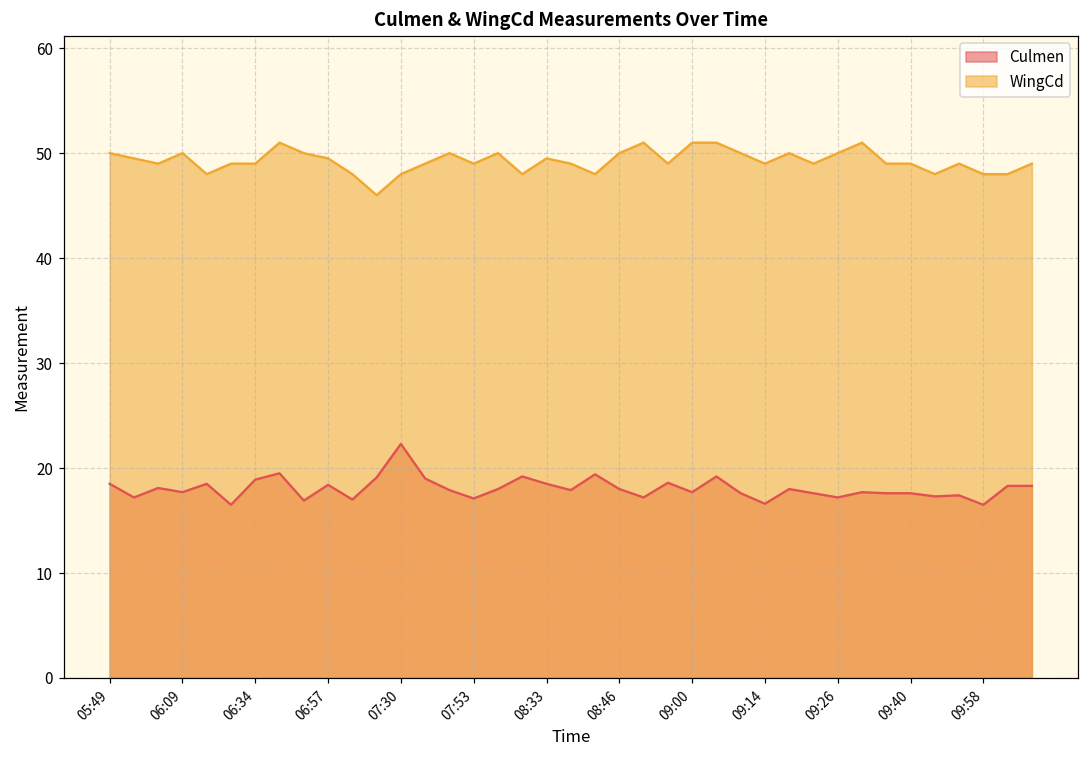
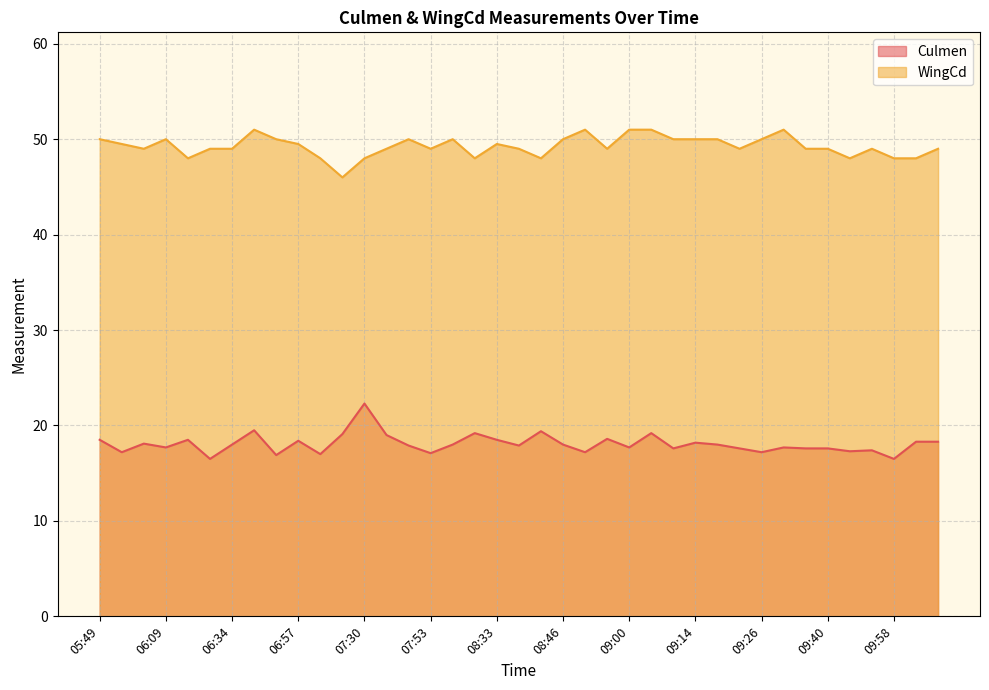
Culmen, 06:34: 19 -> 18
Culmen, 09:14: 17 -> 18
WingCd, 09:14: 49 -> 50
